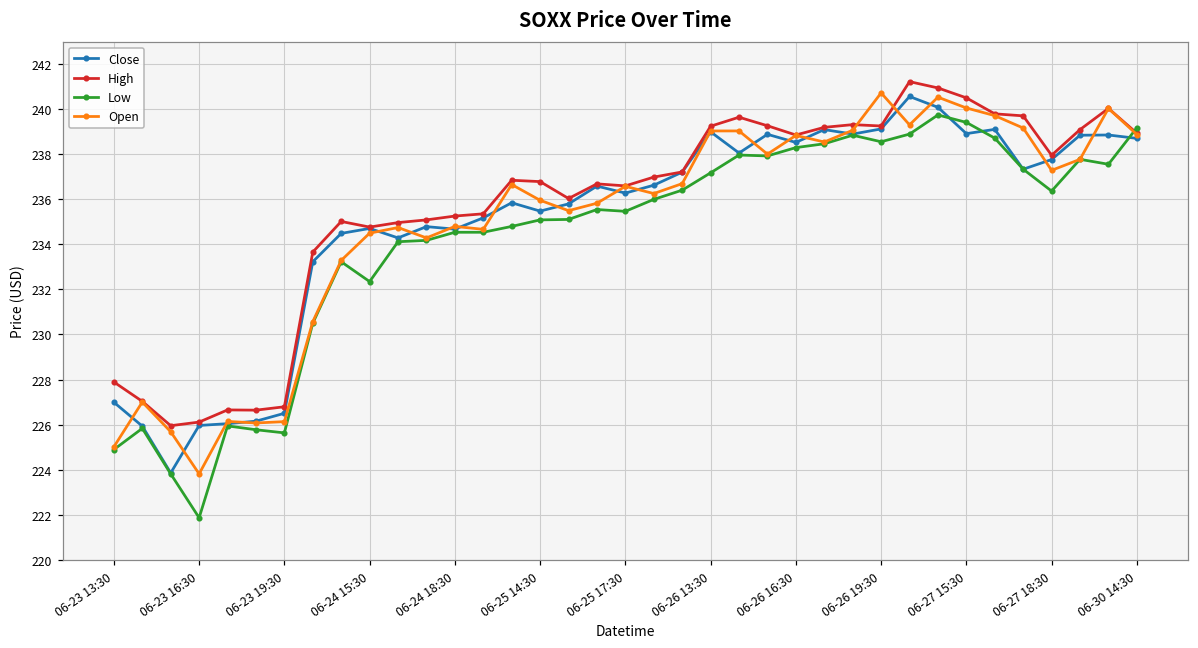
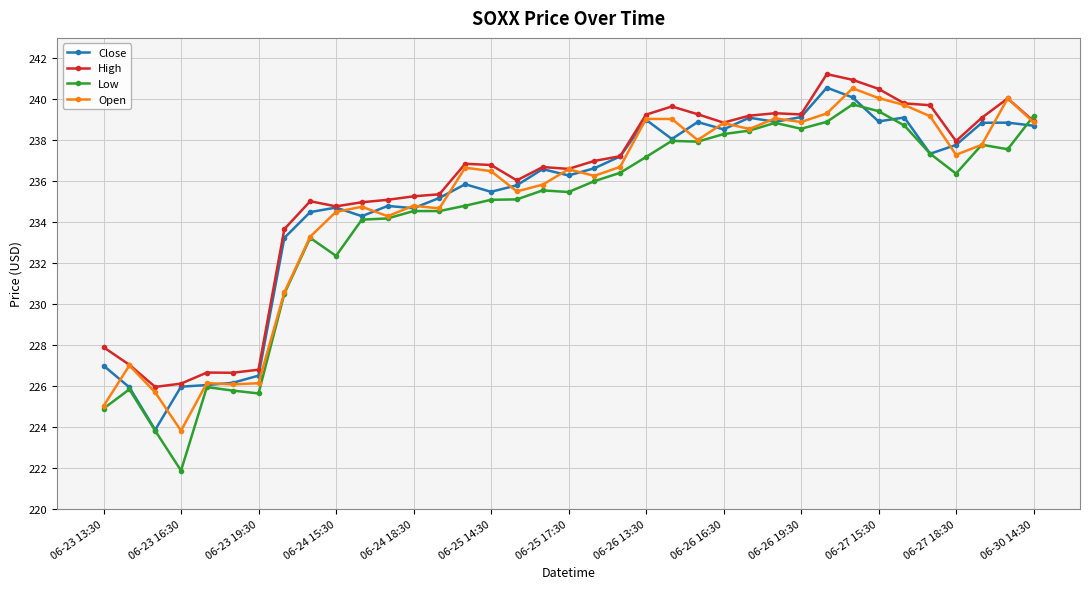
Open, 06-25 14:30: 236.0 -> 236.5
Open, 06-26 19:30: 240.7 -> 238.9
